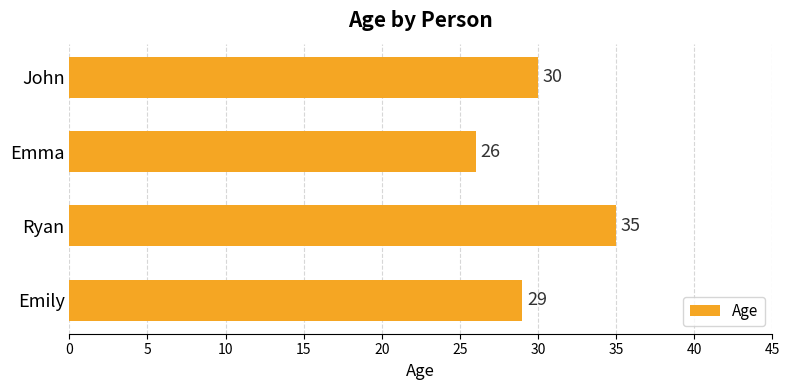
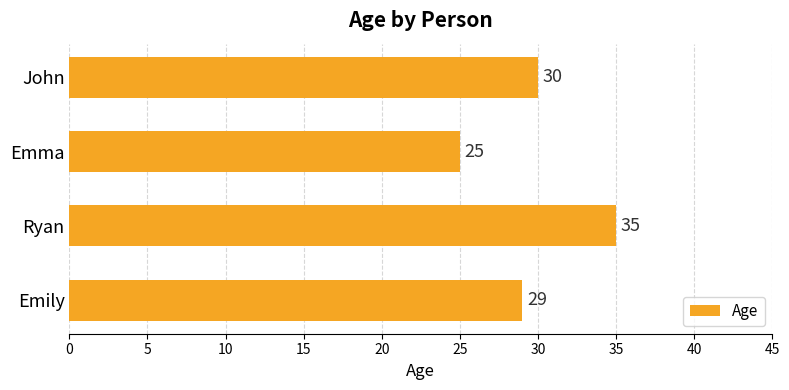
Emma: 26 -> 25
